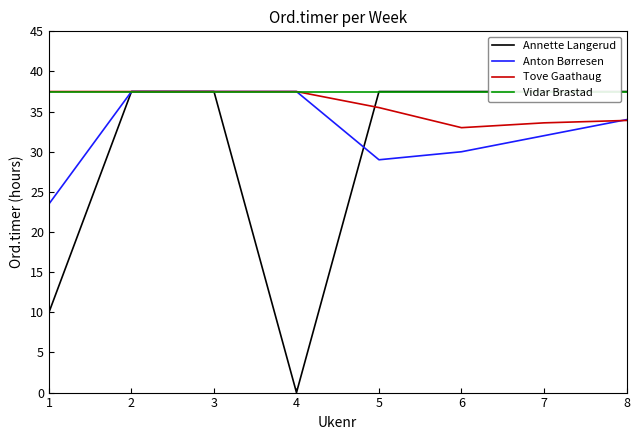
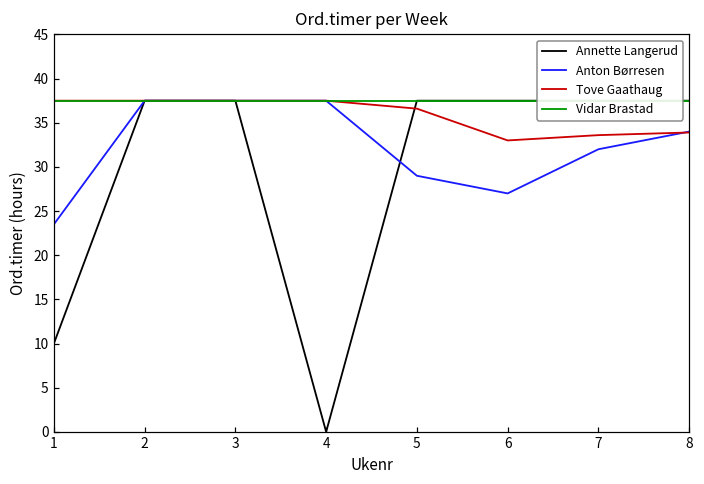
Tove Gaathaug, 5: 36 -> 37
Anton Børresen, 6: 30 -> 27
